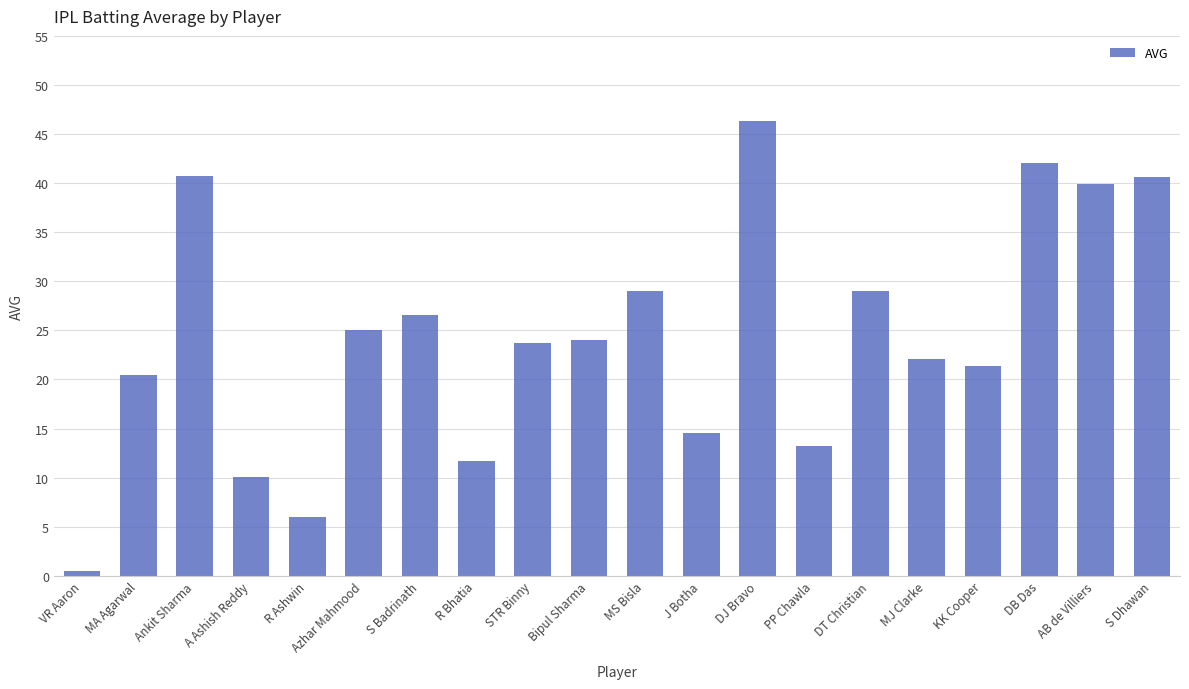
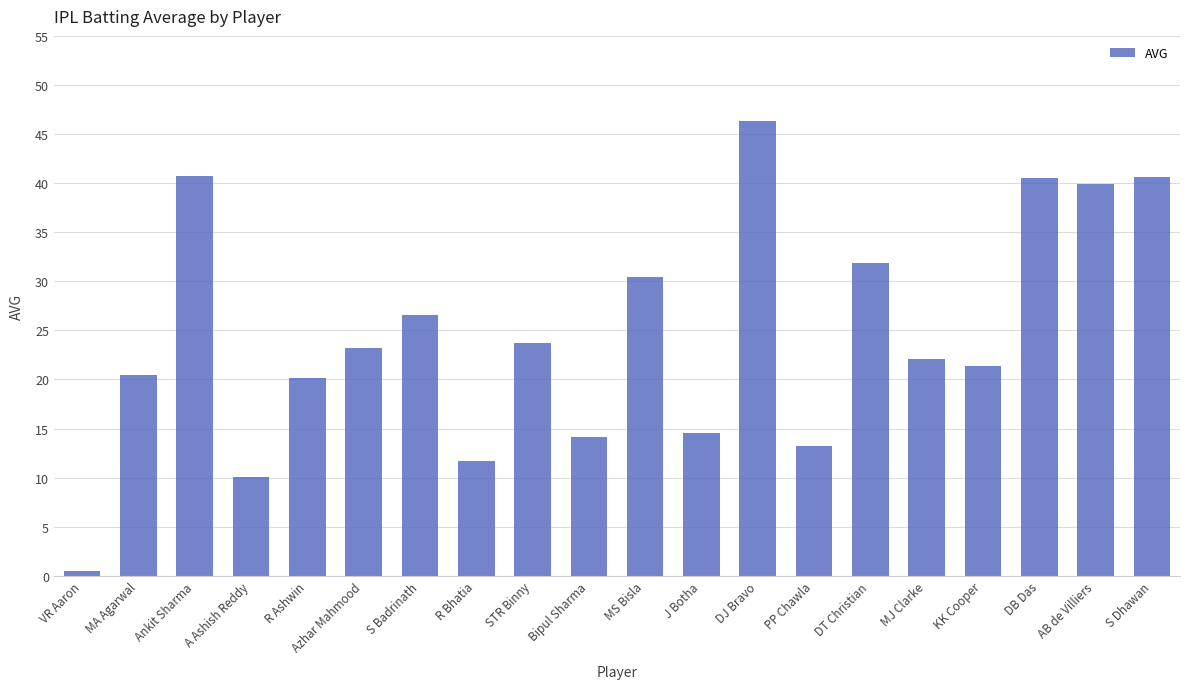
R Ashwin: 6 -> 20
Azhar Mahmood: 25 -> 23
Bipul Sharma: 24 -> 14
MS Bisla: 29 -> 30
DT Christian: 29 -> 32
DB Das: 42 -> 41
